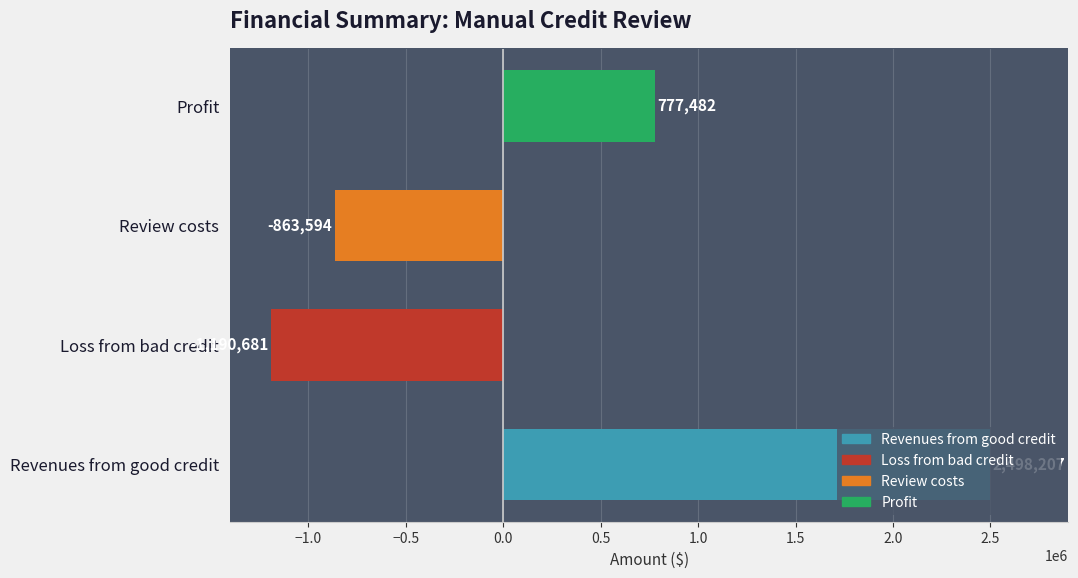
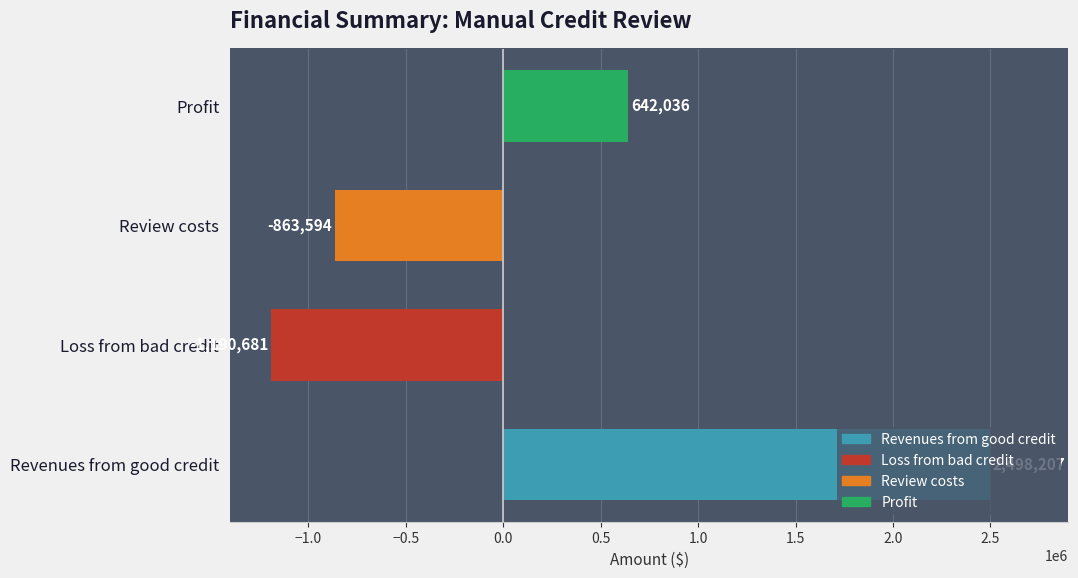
Profit: 777,482 -> 642,036
